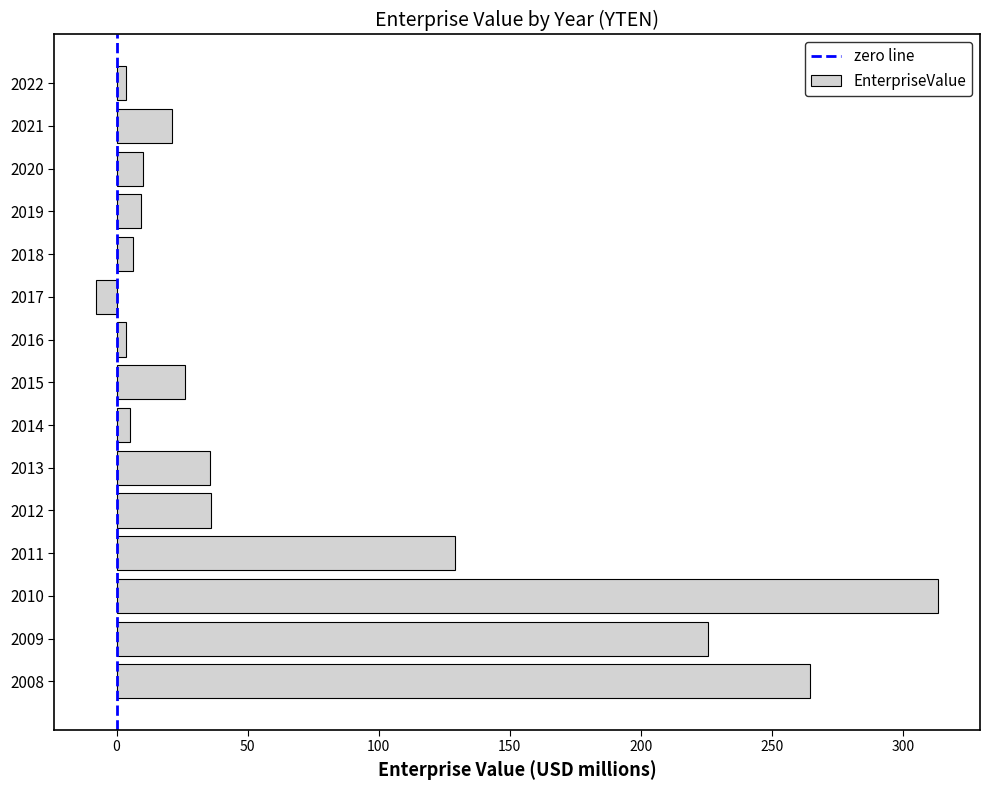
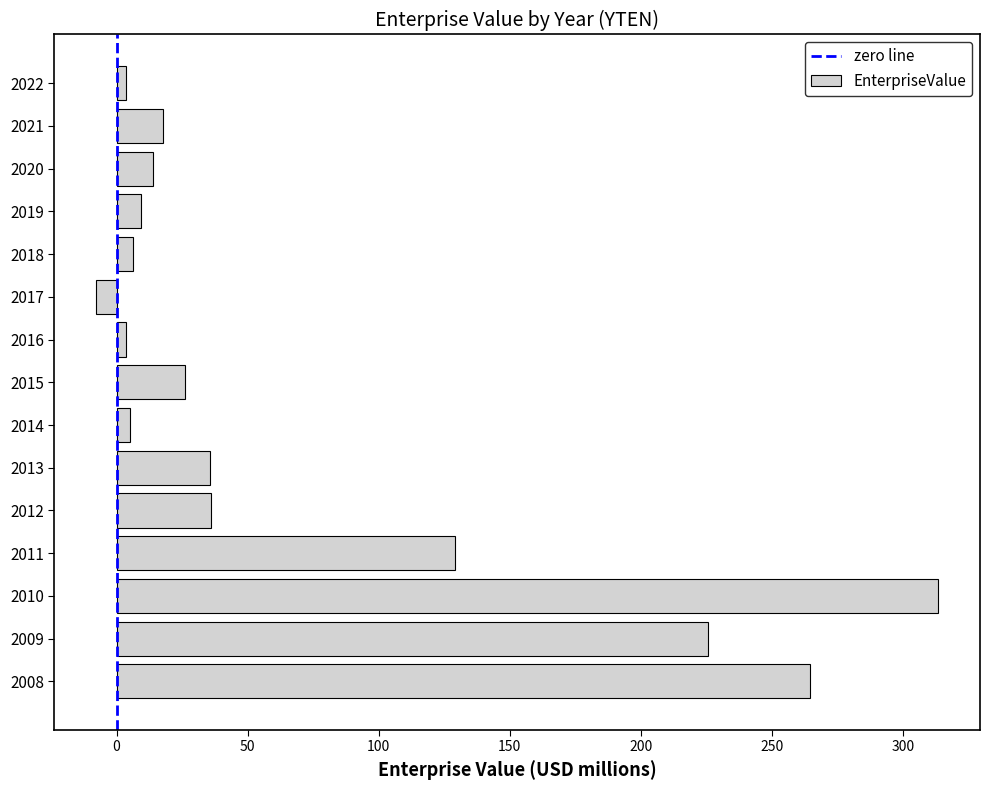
2021: 21 -> 18
2020: 10 -> 14
